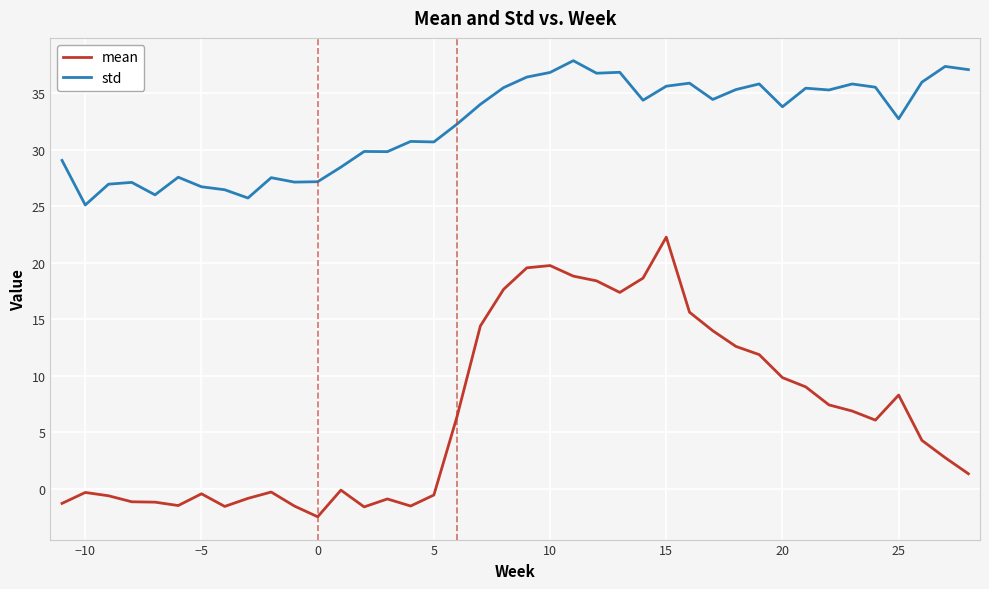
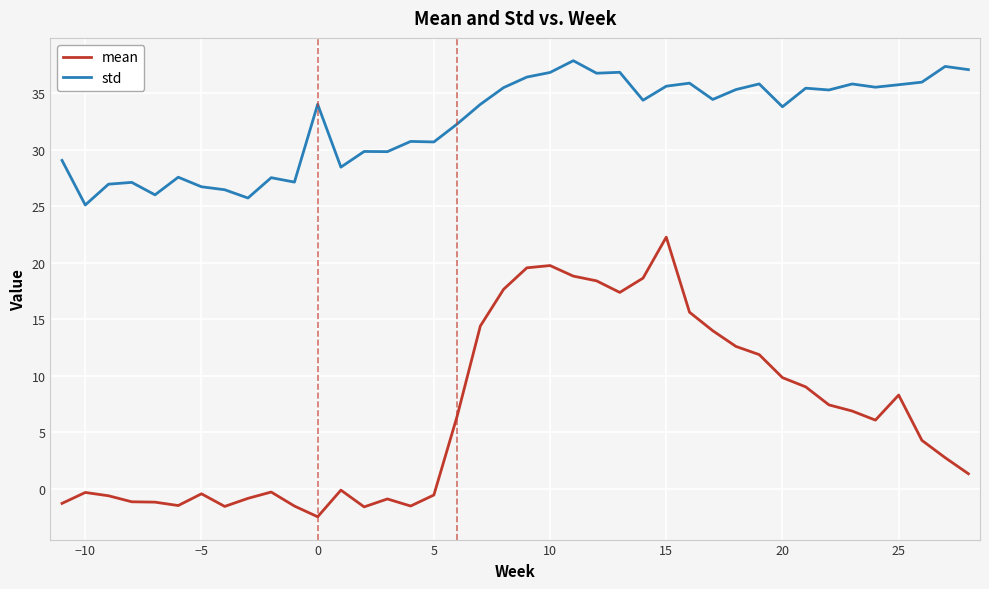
std, 0: 27.2 -> 34.0
std, 25: 32.8 -> 35.8
